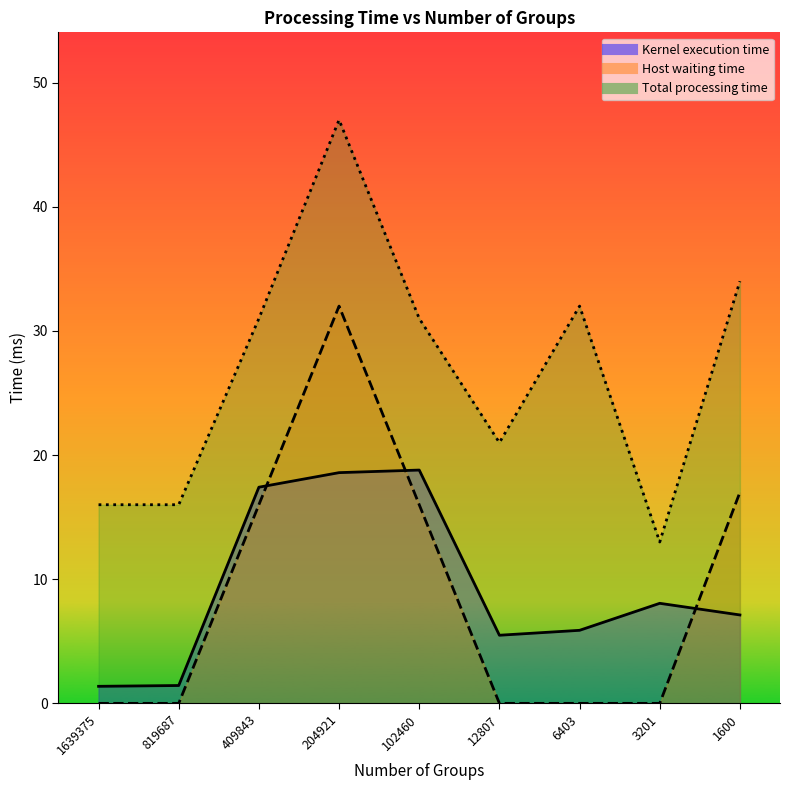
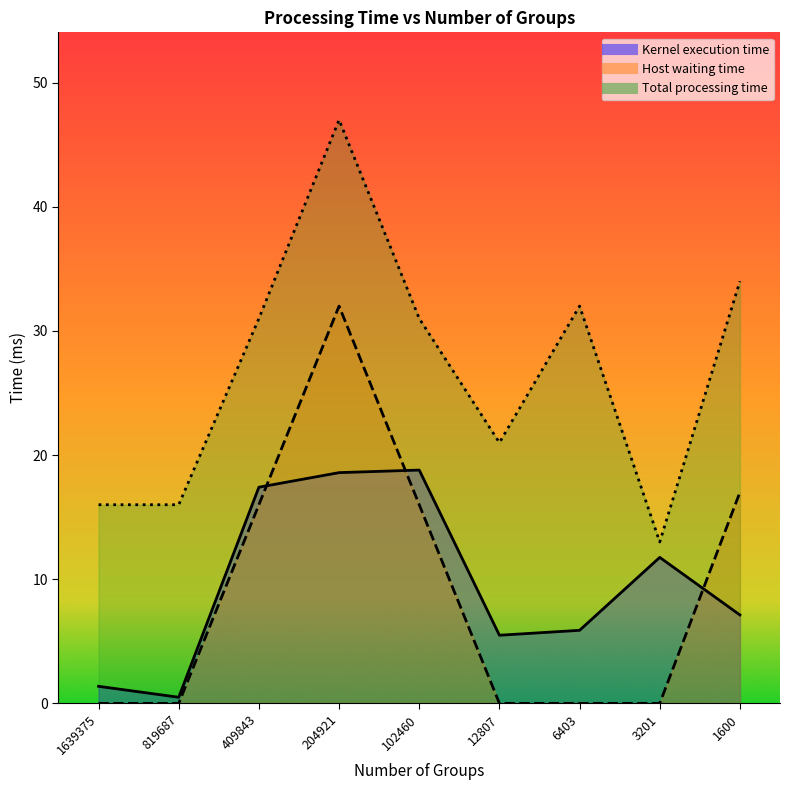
Kernel execution time, 819687: 1.4 -> 0.5
Kernel execution time, 3201: 8.1 -> 11.8
